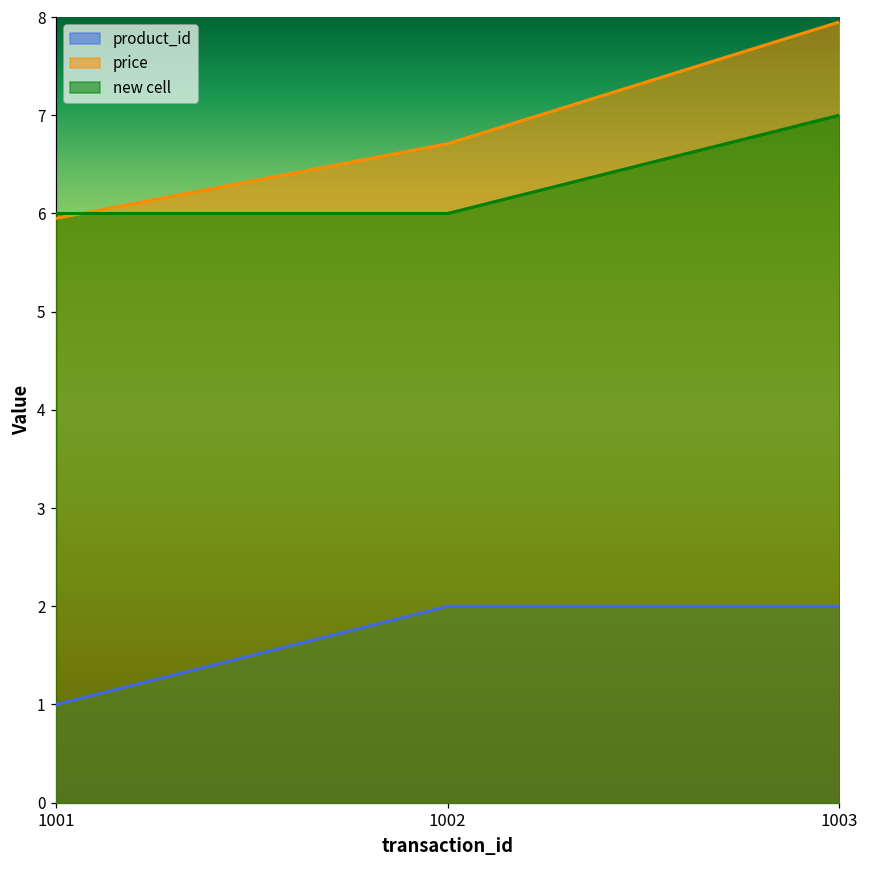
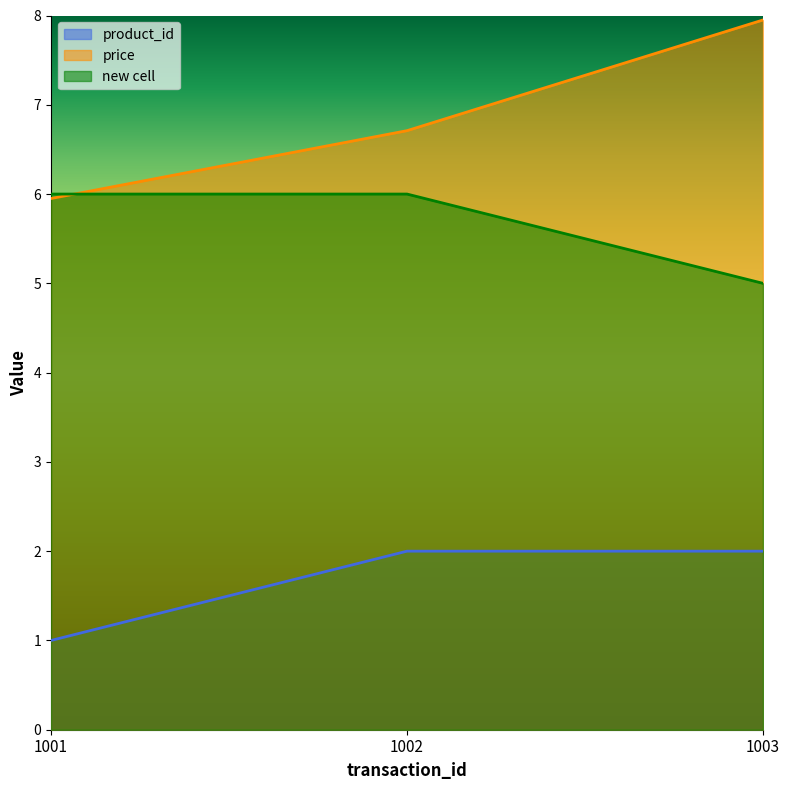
new cell, 1003: 7 -> 5
